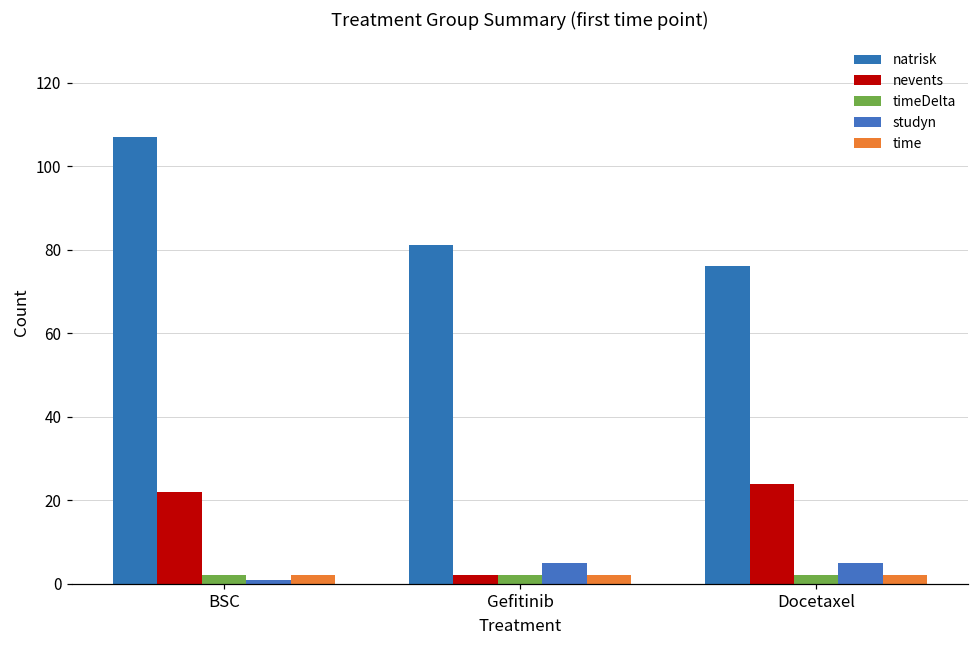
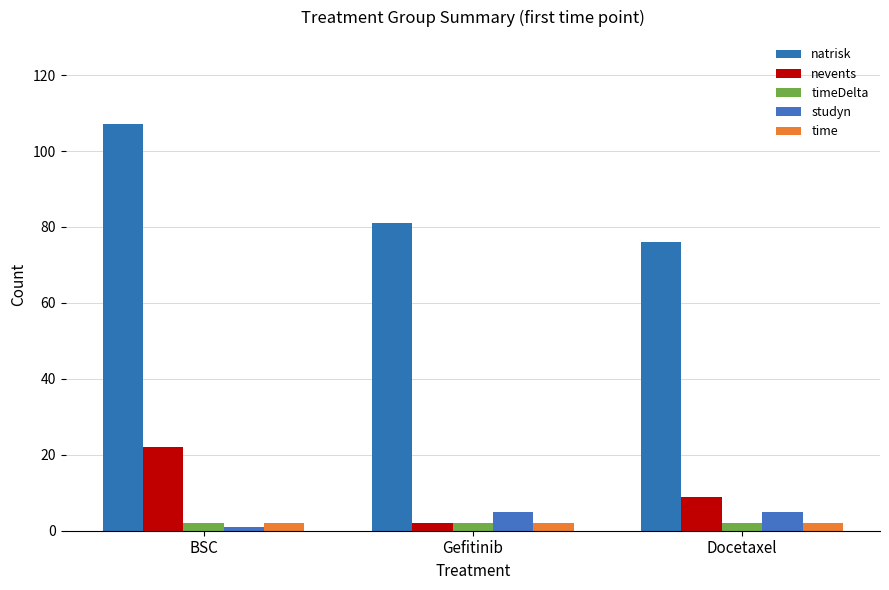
nevents, Docetaxel: 24 -> 9
